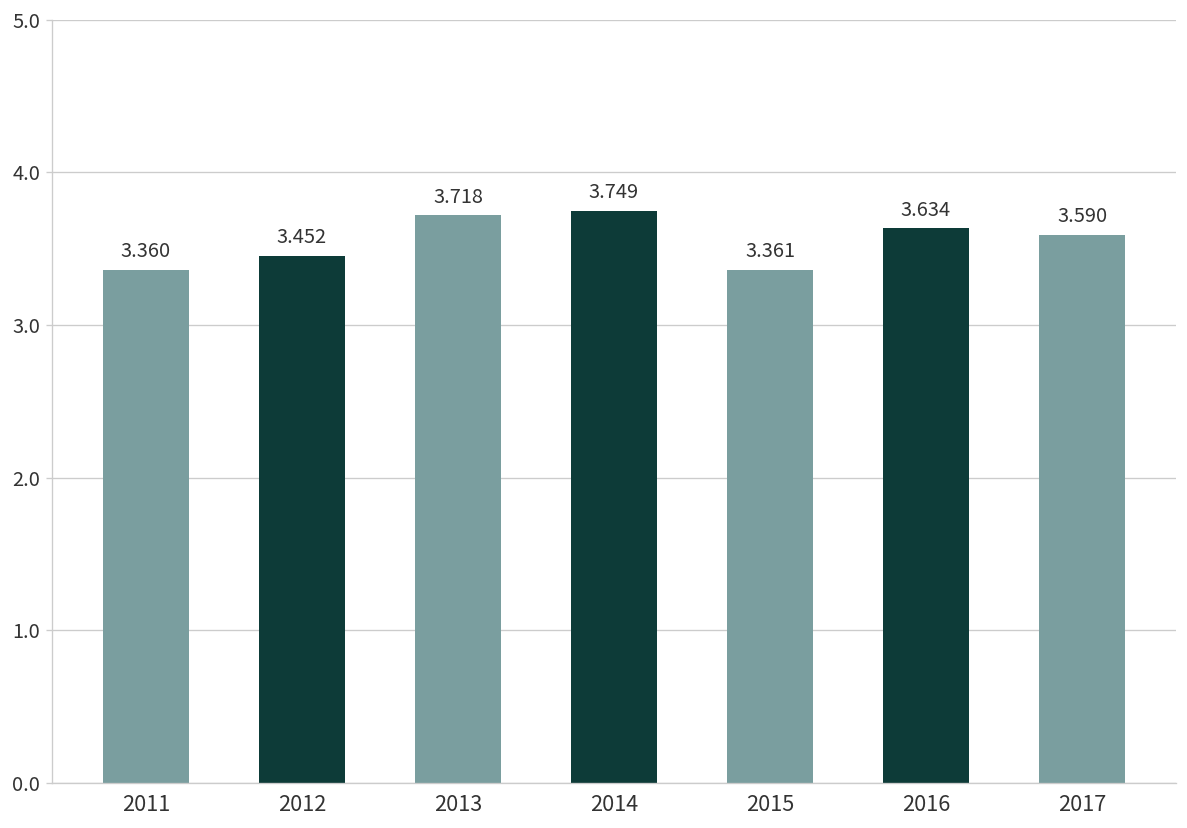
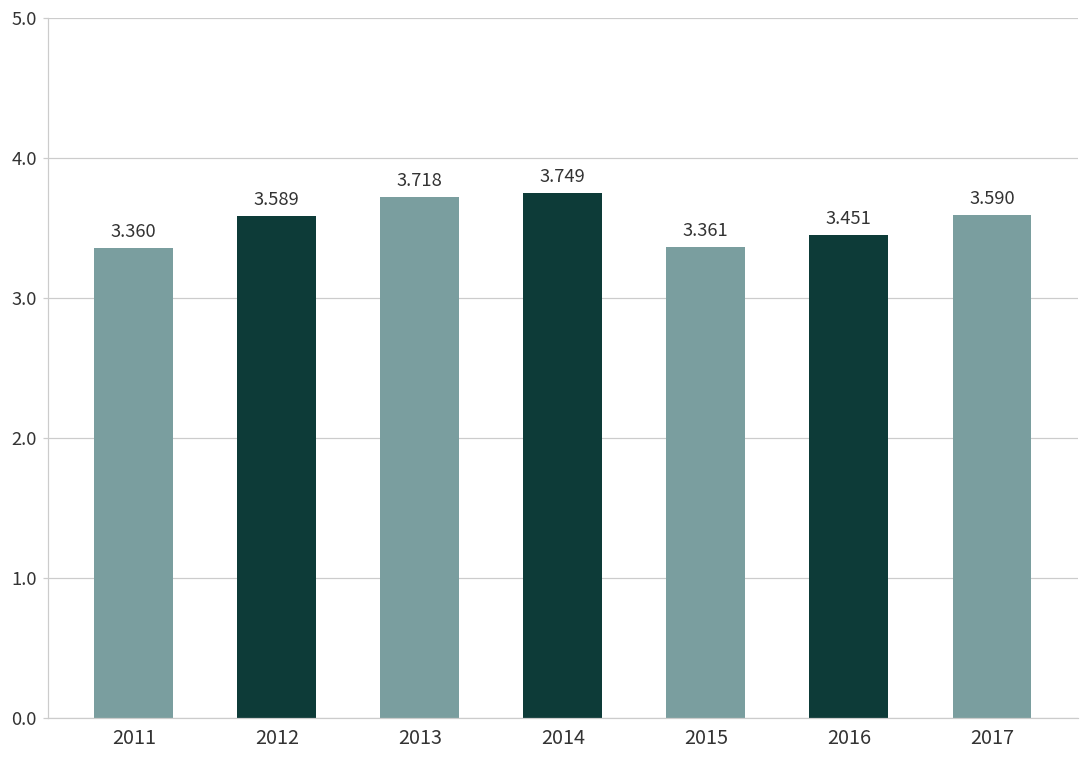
2012: 3.452 -> 3.589
2016: 3.634 -> 3.451
